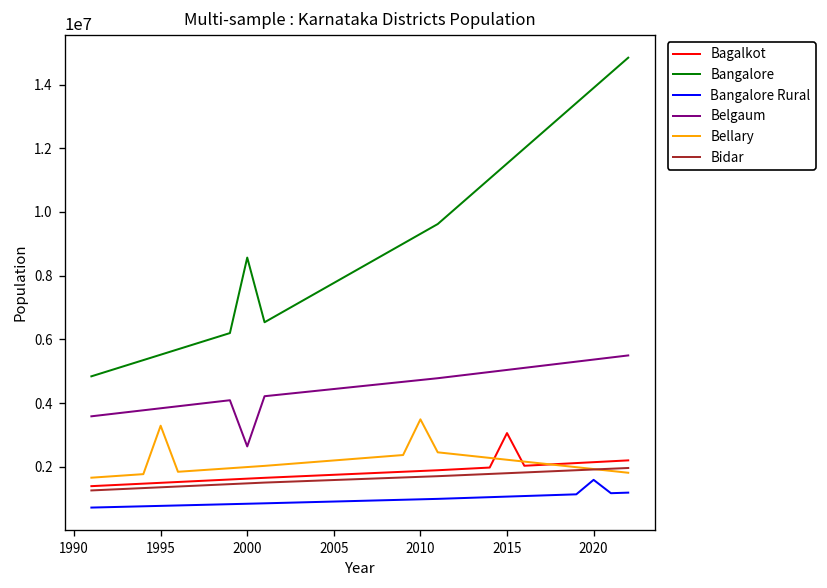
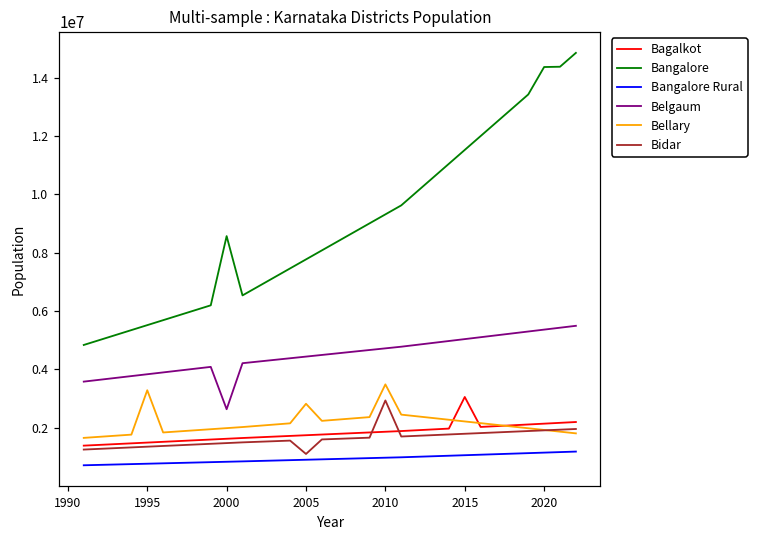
Bellary, 2005: 2200000 -> 2800000
Bidar, 2005: 1600000 -> 1100000
Bidar, 2010: 1700000 -> 2900000
Bangalore, 2020: 13900000 -> 14400000
Bangalore Rural, 2020: 1600000 -> 1200000
